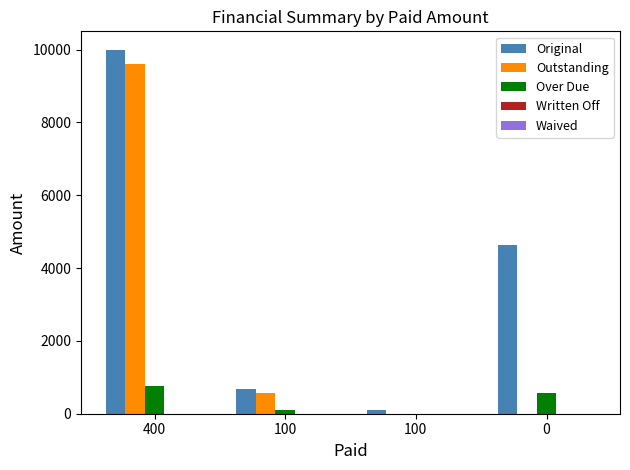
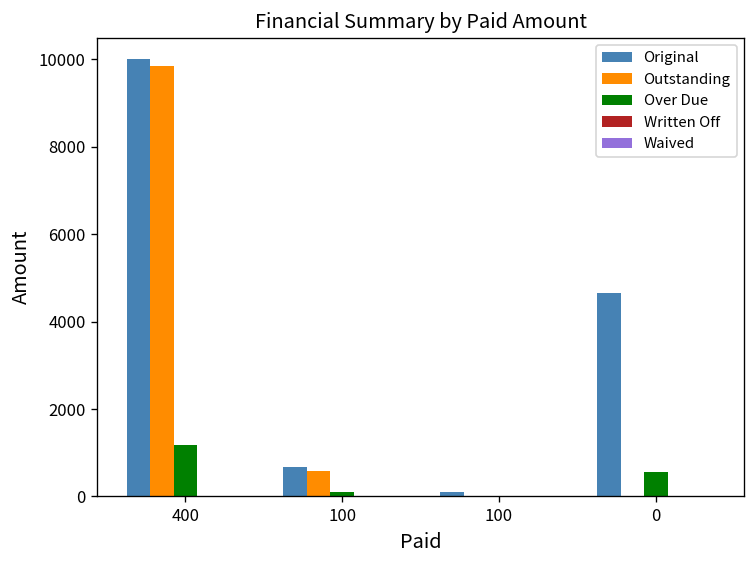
Outstanding, 400: 9600 -> 9800
Over Due, 400: 800 -> 1200
